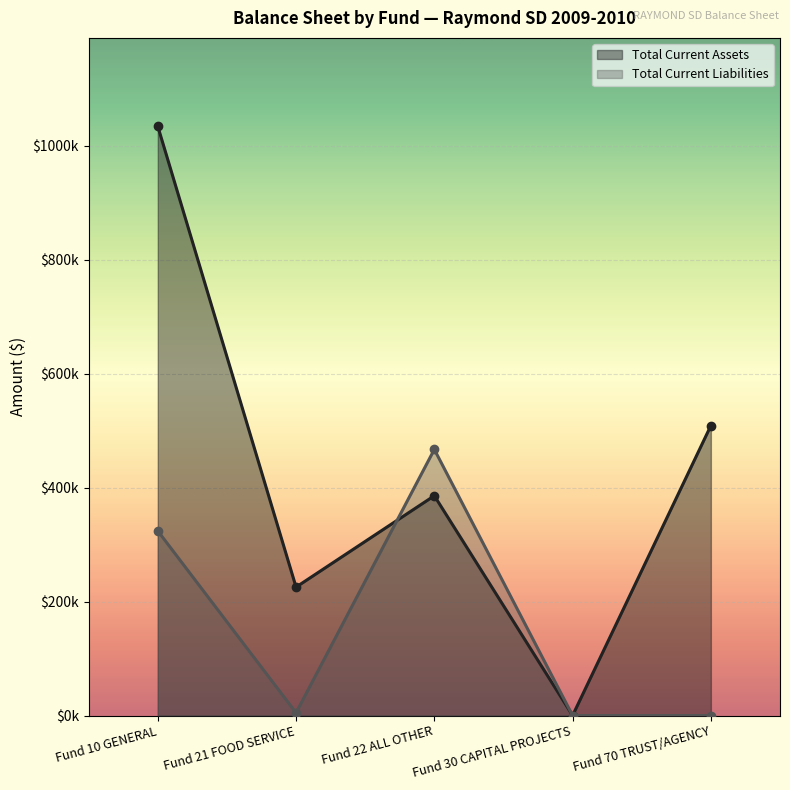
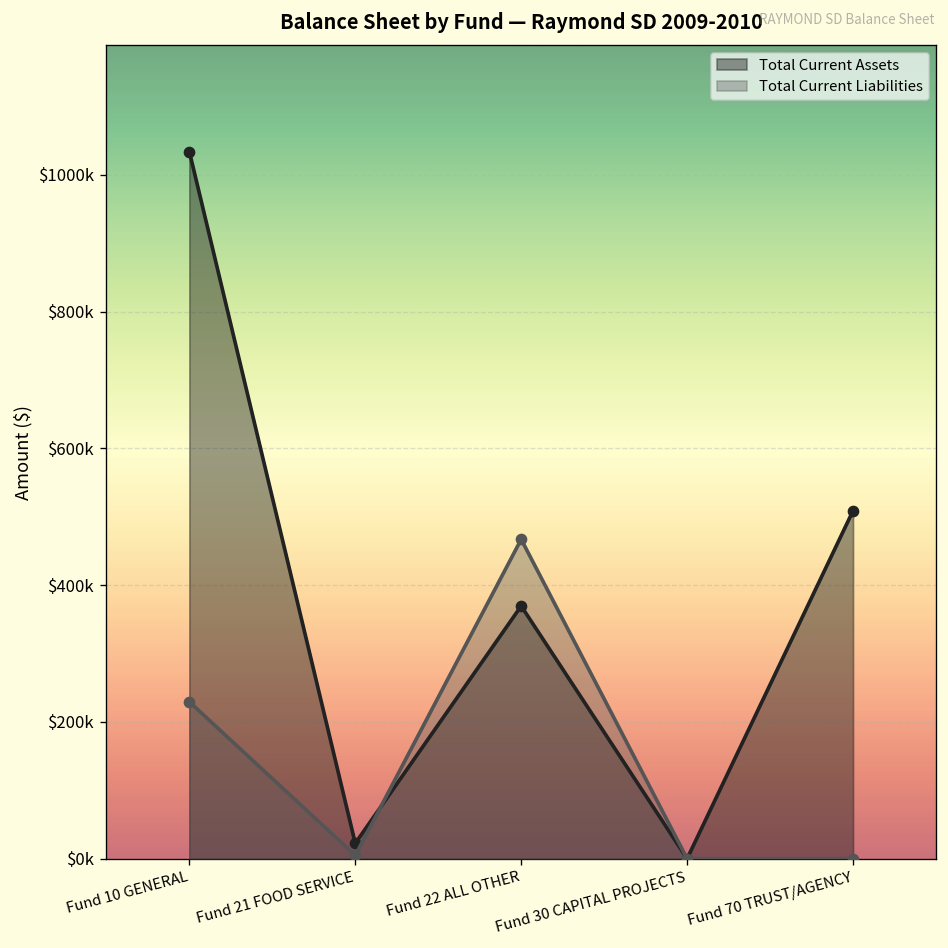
Total Current Liabilities, Fund 10 GENERAL: $320000 -> $230000
Total Current Assets, Fund 21 FOOD SERVICE: $230000 -> $20000
Total Current Assets, Fund 22 ALL OTHER: $390000 -> $370000
